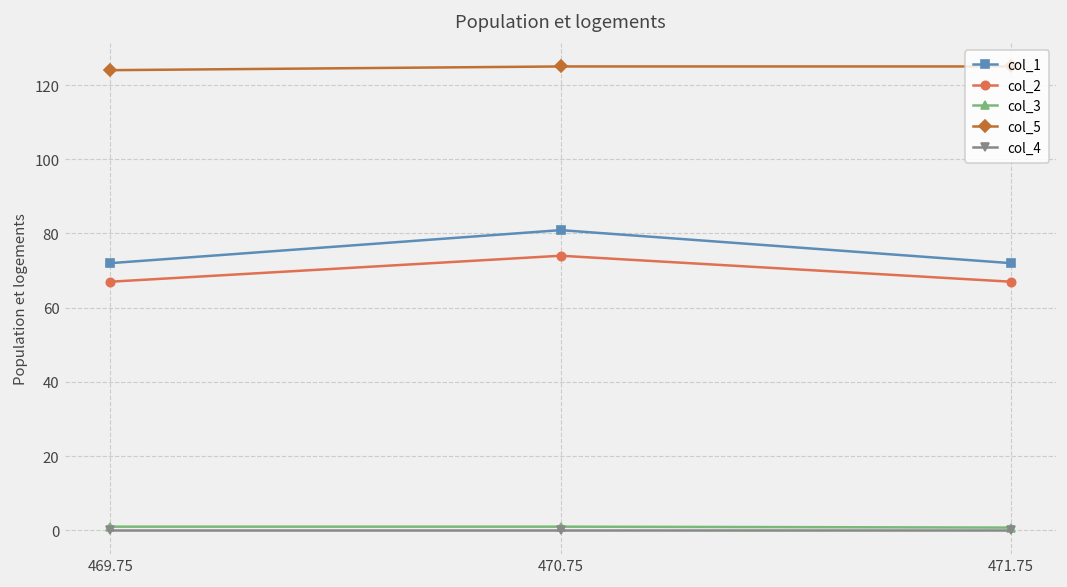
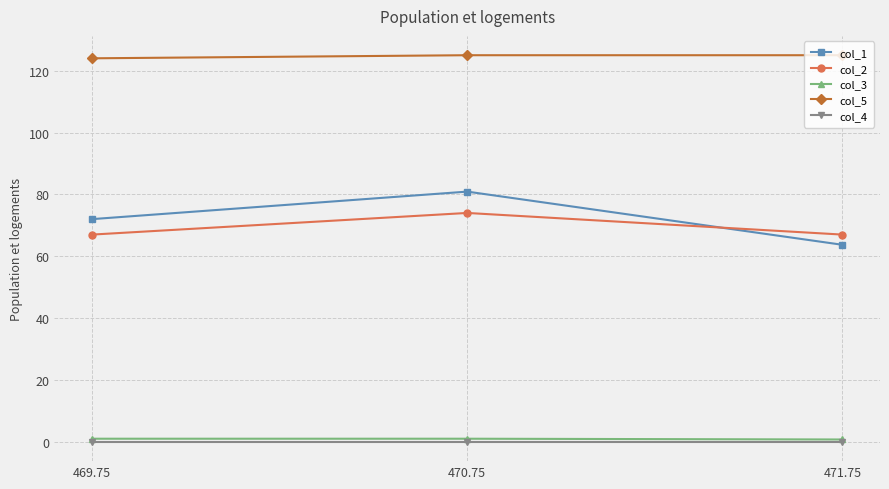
col_1, 471.75: 72 -> 64
